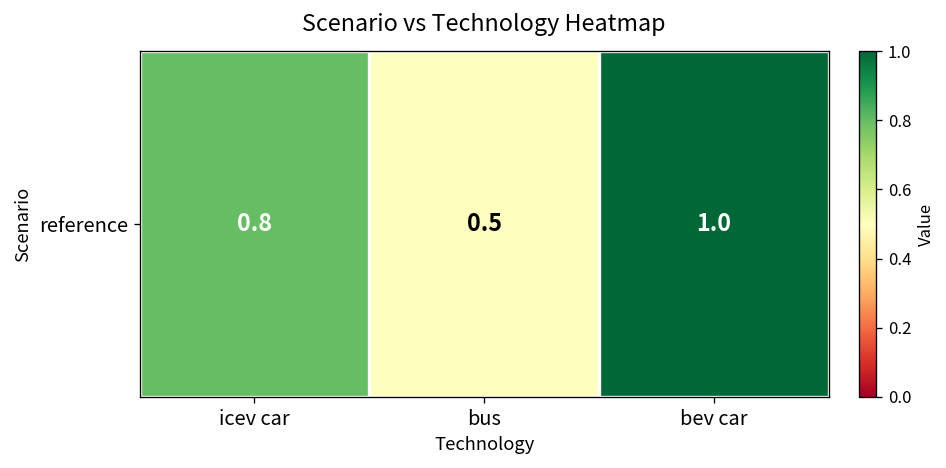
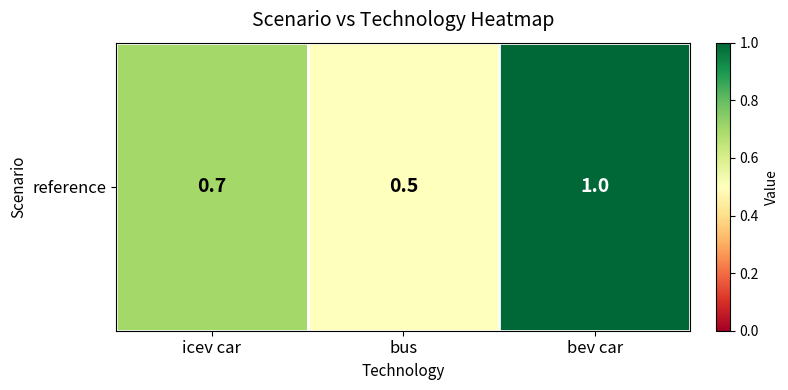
reference, icev car: 0.8 -> 0.7
